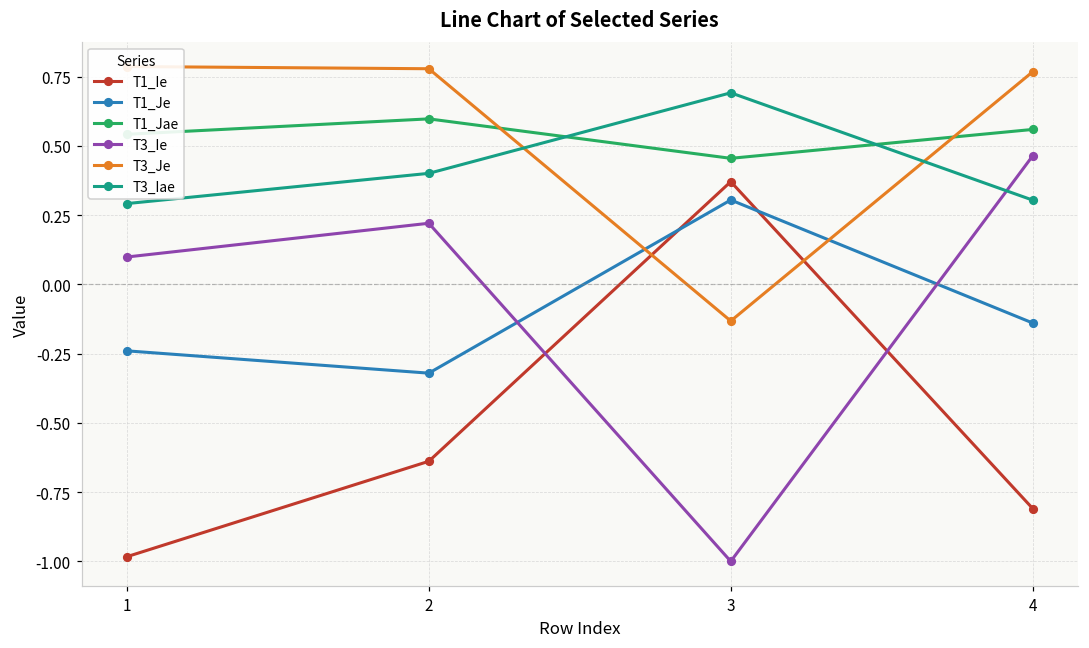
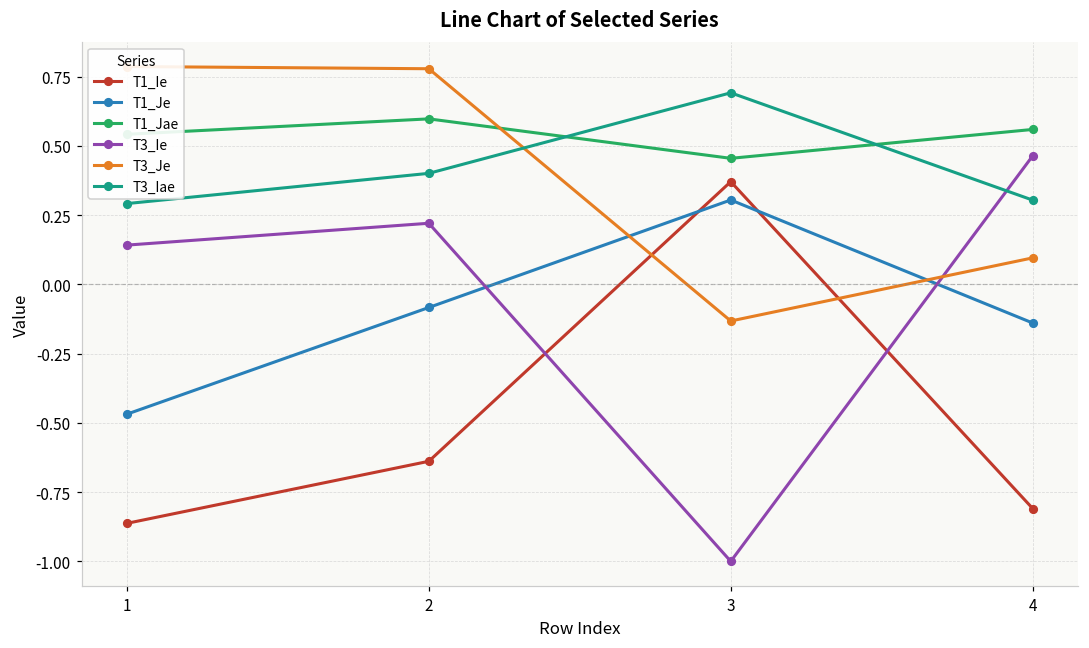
T1_Ie, 1: -0.98 -> -0.86
T1_Je, 1: -0.24 -> -0.47
T3_Ie, 1: 0.10 -> 0.14
T1_Je, 2: -0.32 -> -0.08
T3_Je, 4: 0.77 -> 0.10
